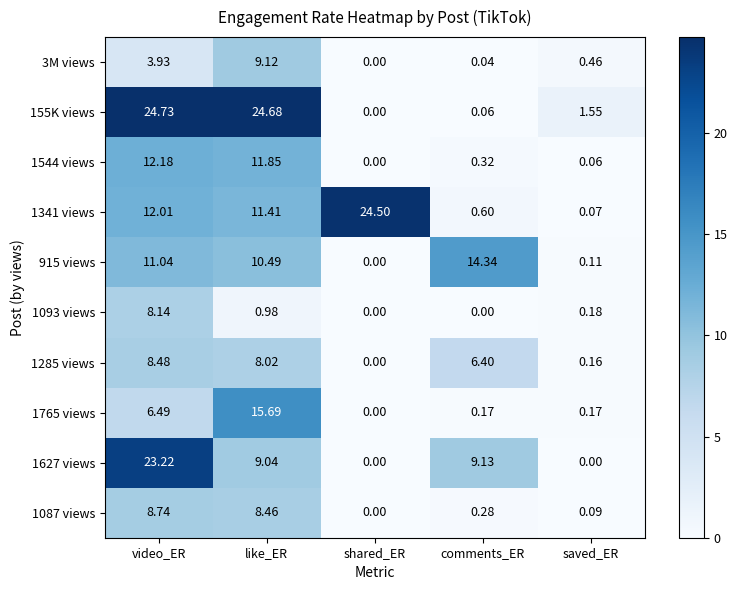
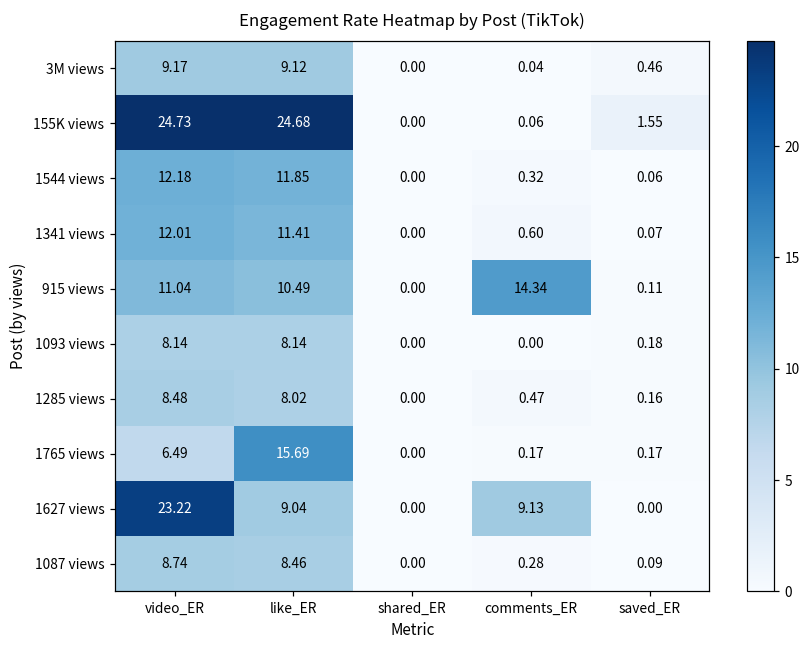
3M views, video_ER: 3.93 -> 9.17
1341 views, shared_ER: 24.50 -> 0.00
1093 views, like_ER: 0.98 -> 8.14
1285 views, comments_ER: 6.40 -> 0.47
